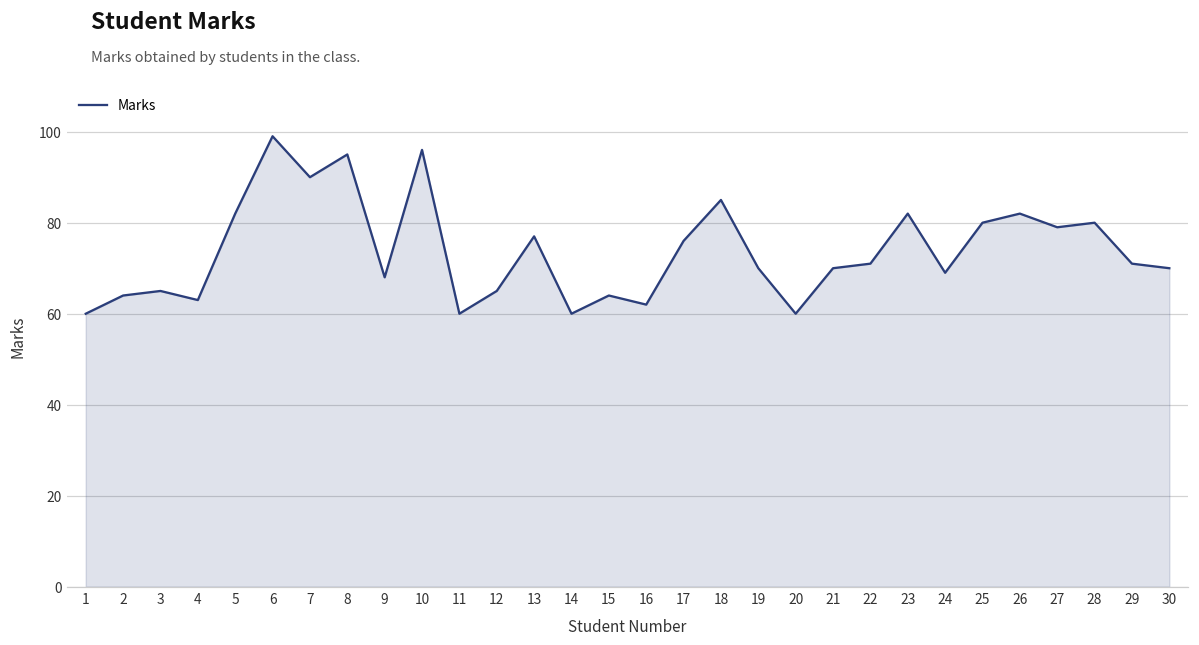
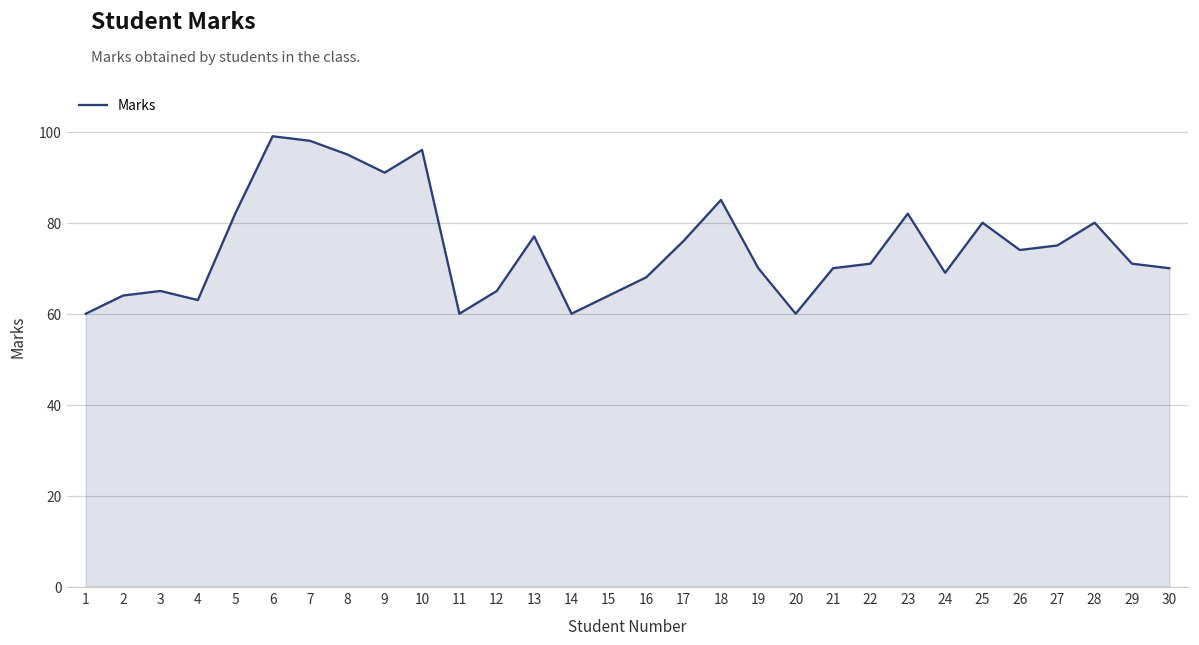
7: 90 -> 98
9: 68 -> 91
16: 62 -> 68
26: 82 -> 74
27: 79 -> 75
